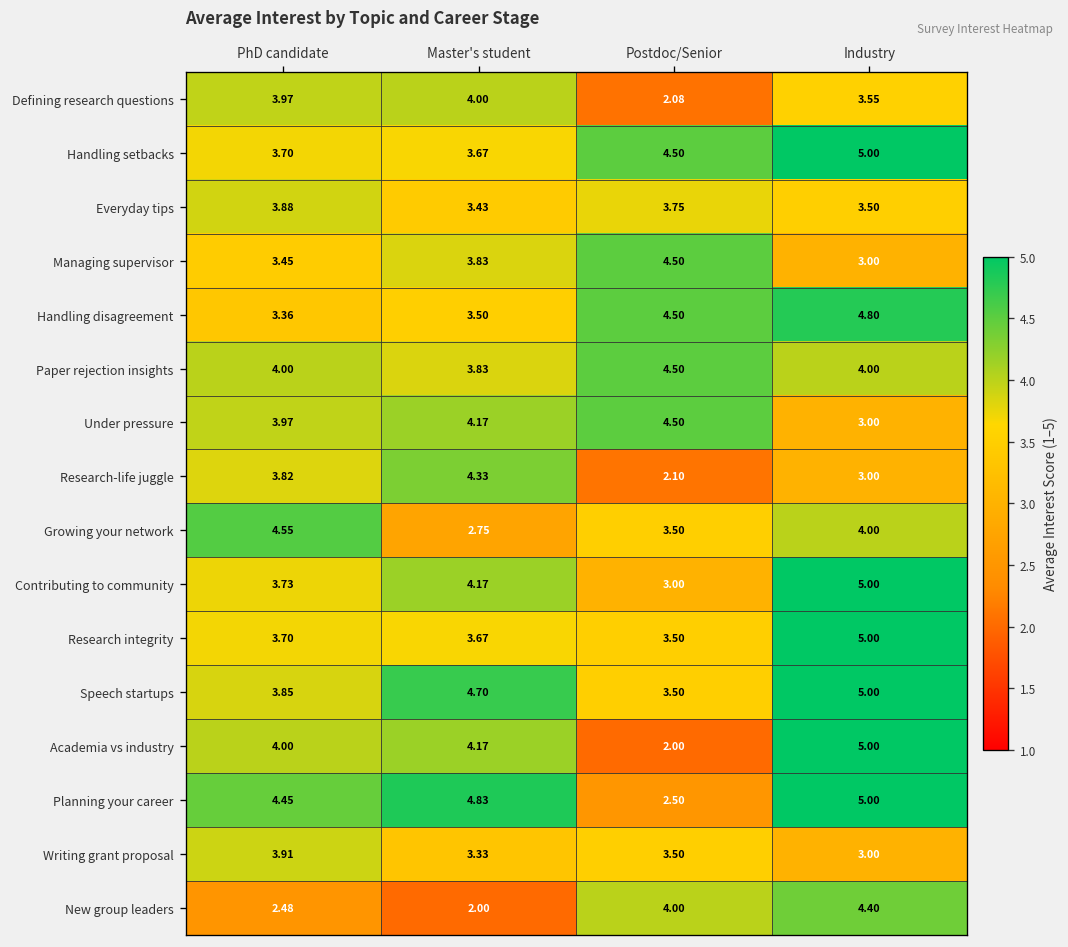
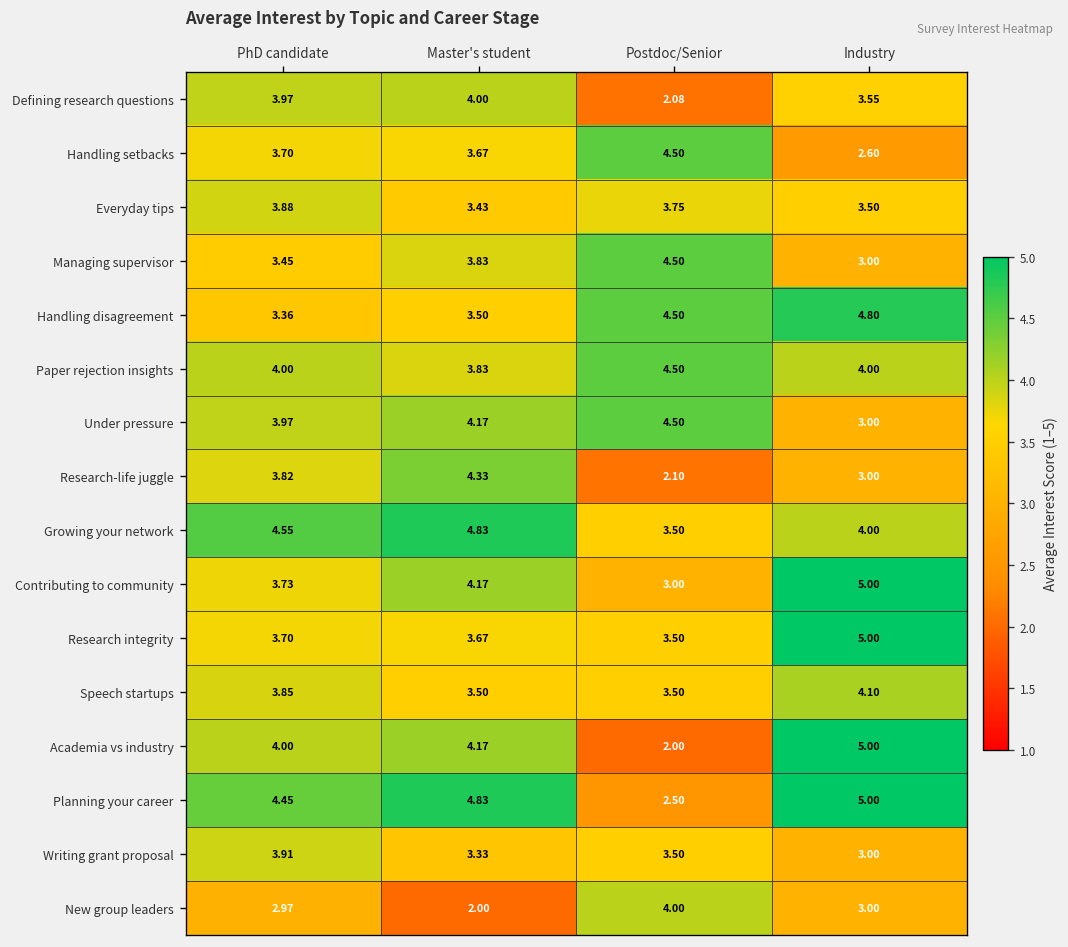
Handling setbacks, Industry: 5.00 -> 2.60
Growing your network, Master's student: 2.75 -> 4.83
Speech startups, Master's student: 4.70 -> 3.50
Speech startups, Industry: 5.00 -> 4.10
New group leaders, PhD candidate: 2.48 -> 2.97
New group leaders, Industry: 4.40 -> 3.00
